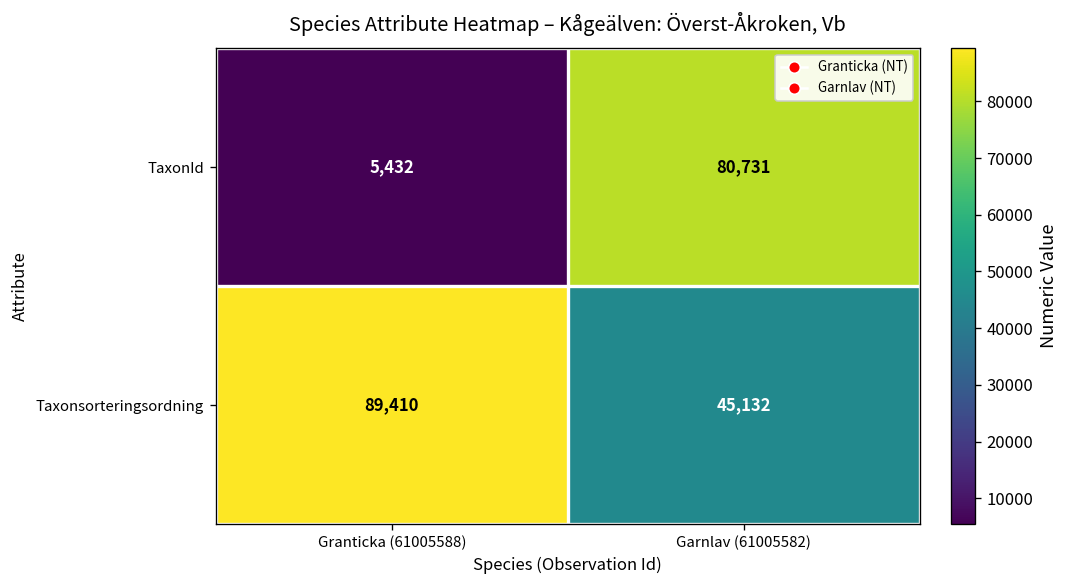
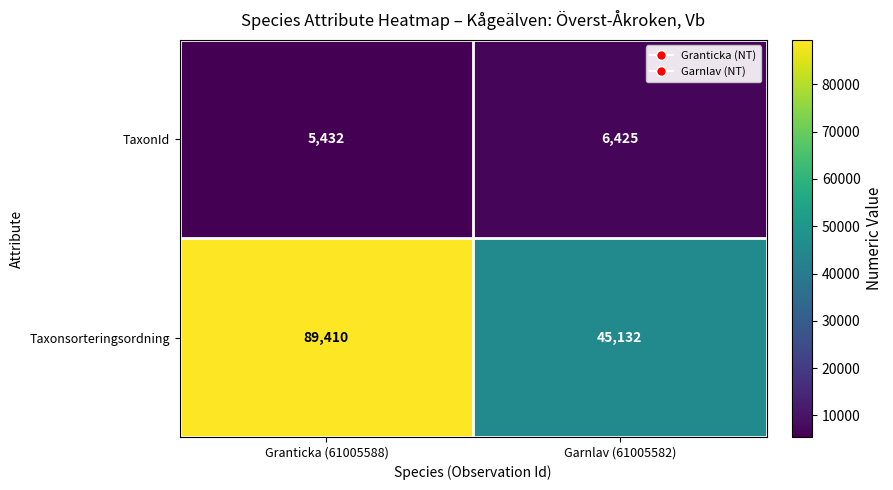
TaxonId, Garnlav (61005582): 80,731 -> 6,425
